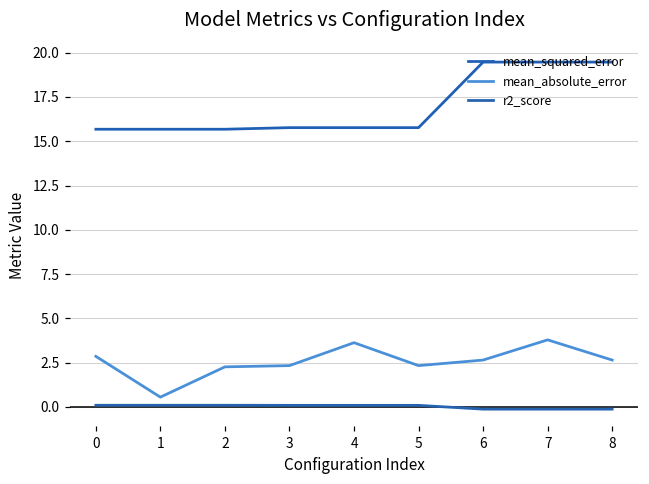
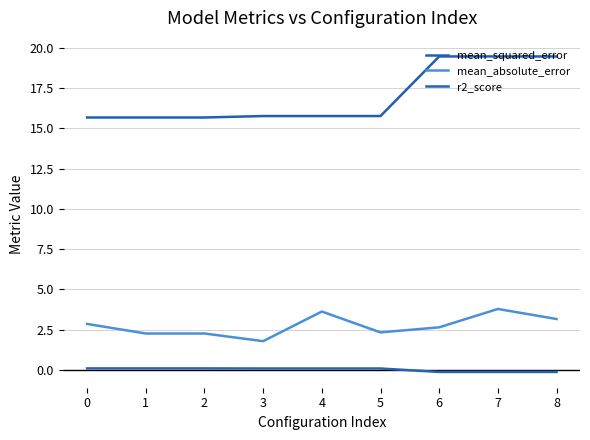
mean_absolute_error, 1: 0.6 -> 2.3
mean_absolute_error, 3: 2.3 -> 1.8
mean_absolute_error, 8: 2.6 -> 3.2
